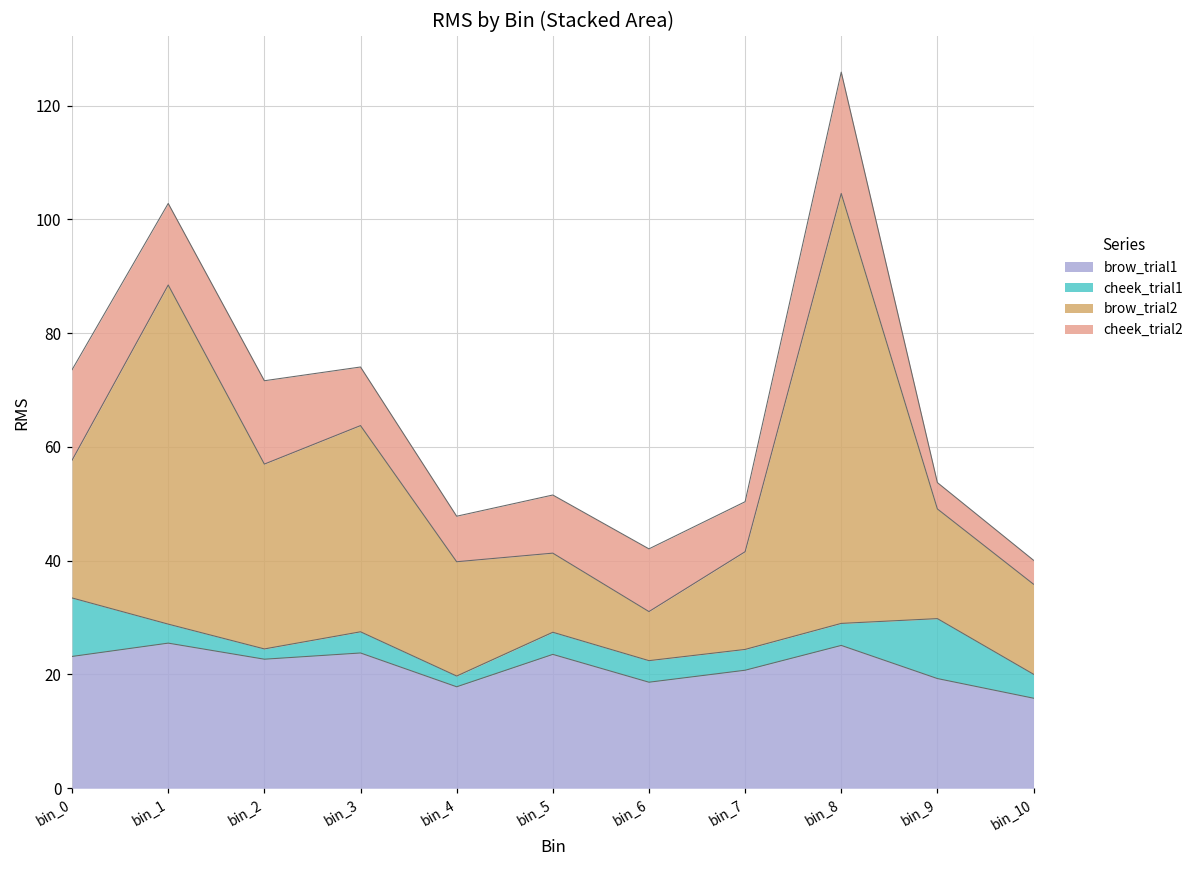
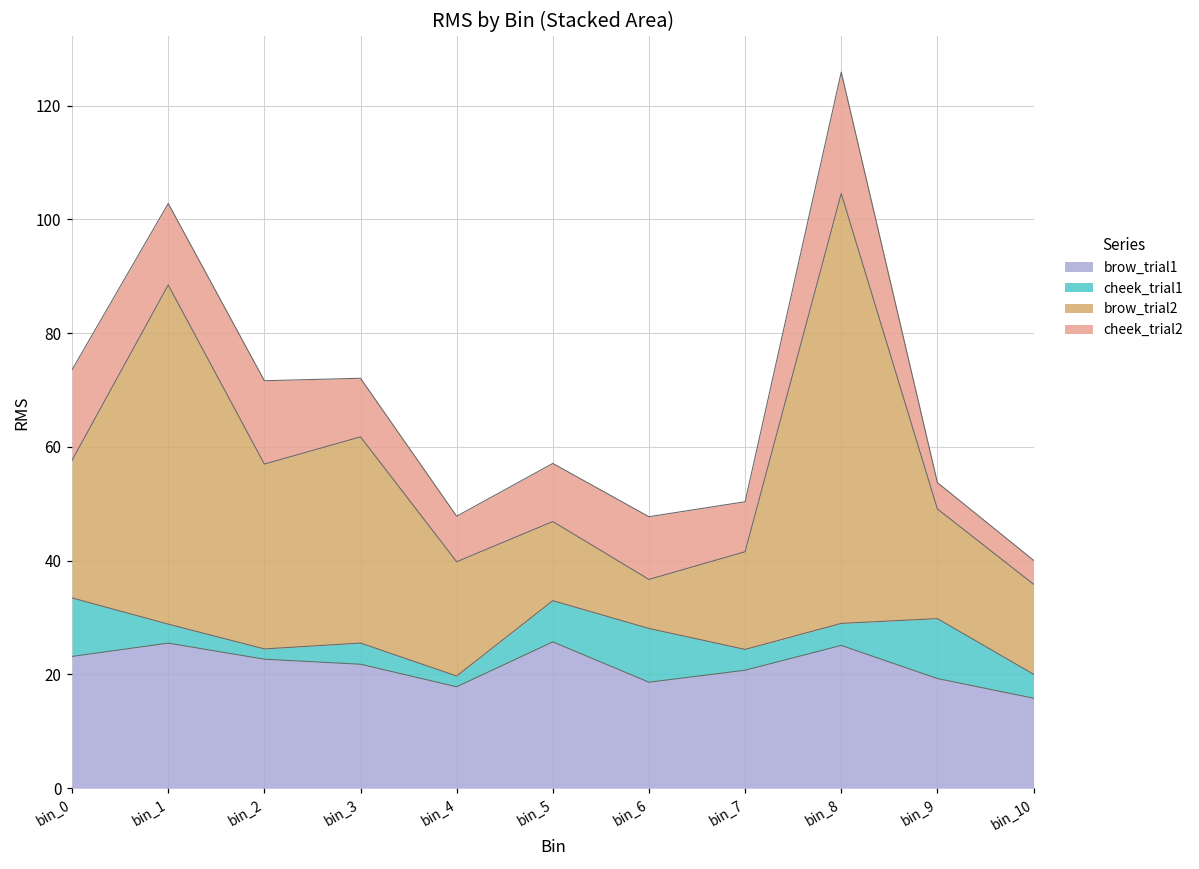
brow_trial1, bin_3: 24 -> 22
brow_trial1, bin_5: 24 -> 26
cheek_trial1, bin_5: 4 -> 7
cheek_trial1, bin_6: 4 -> 9
